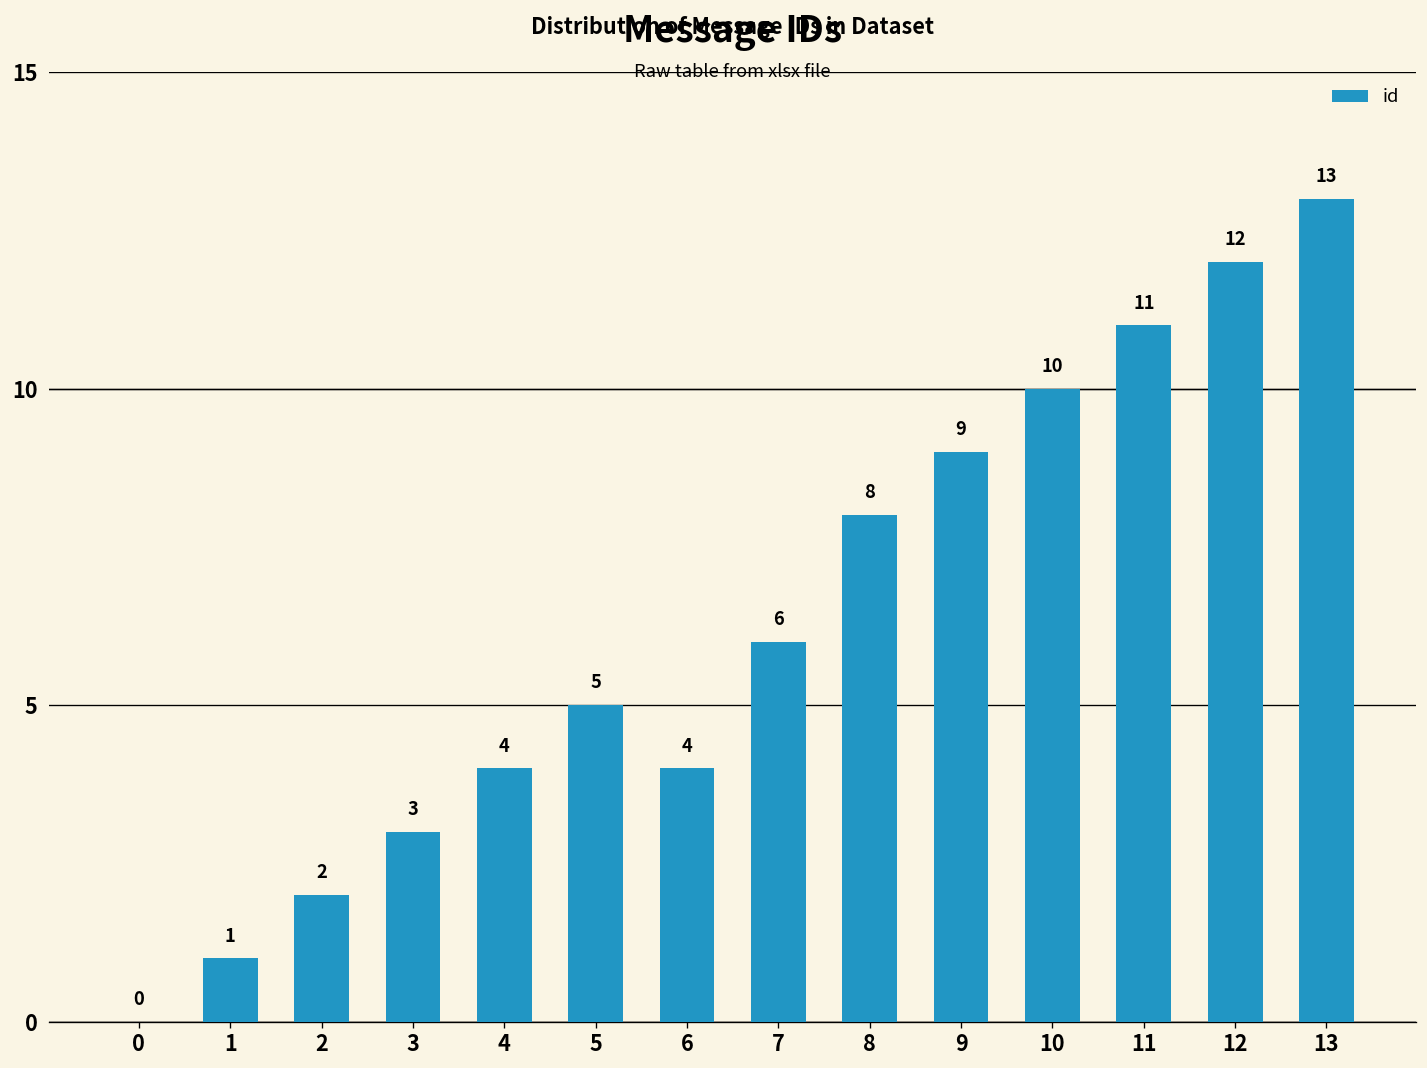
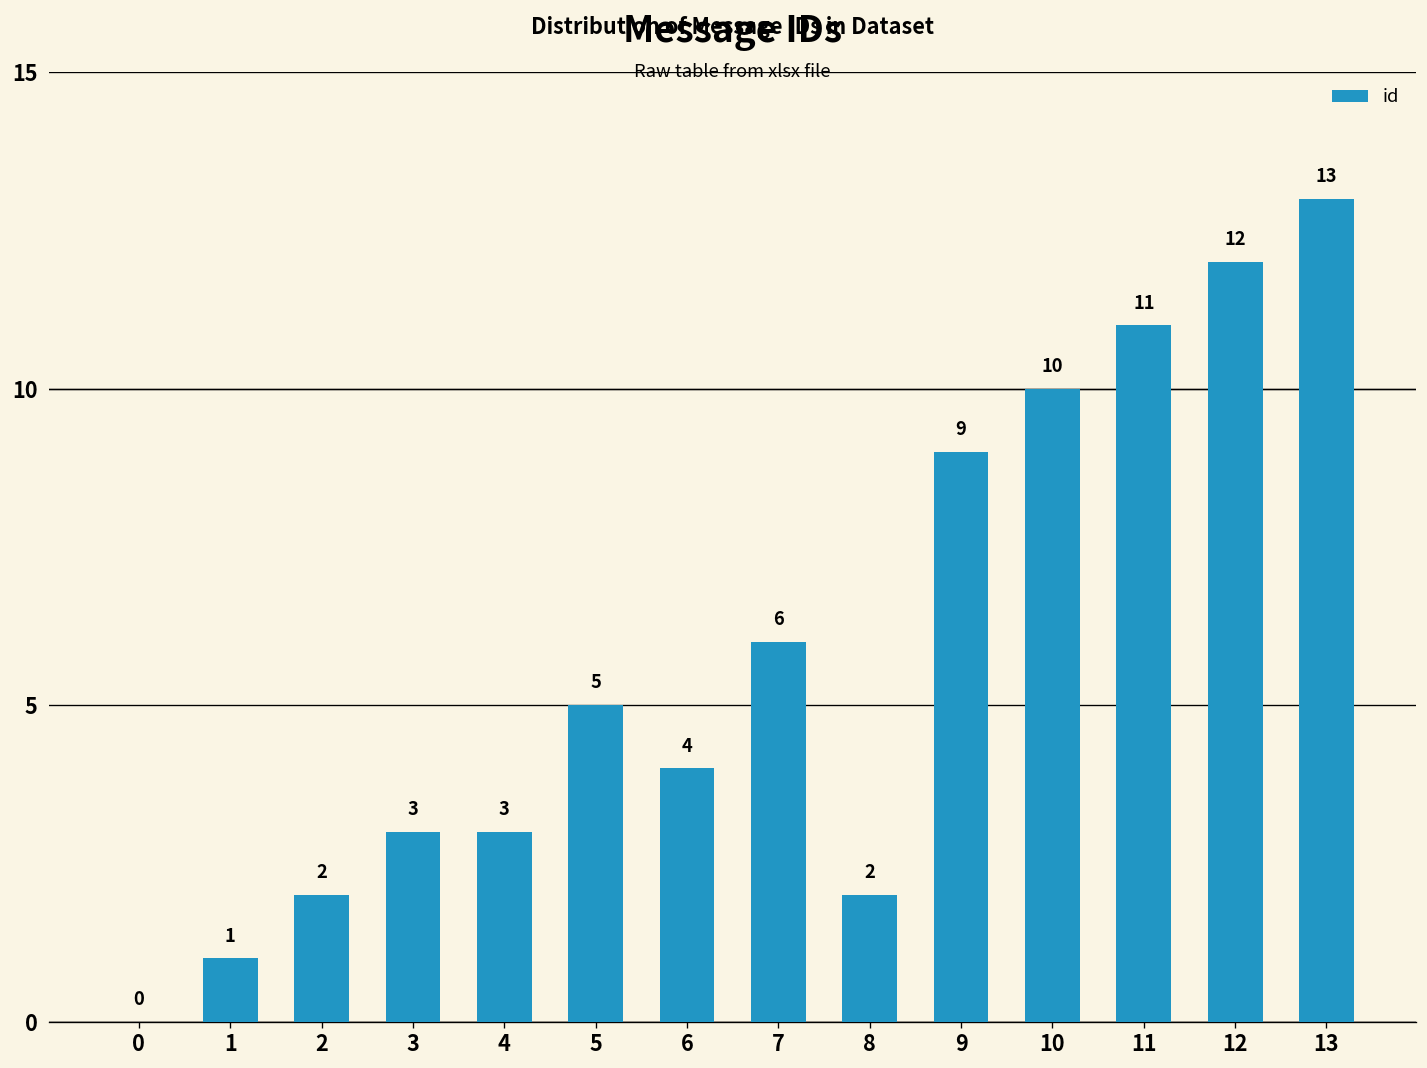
4: 4 -> 3
8: 8 -> 2
